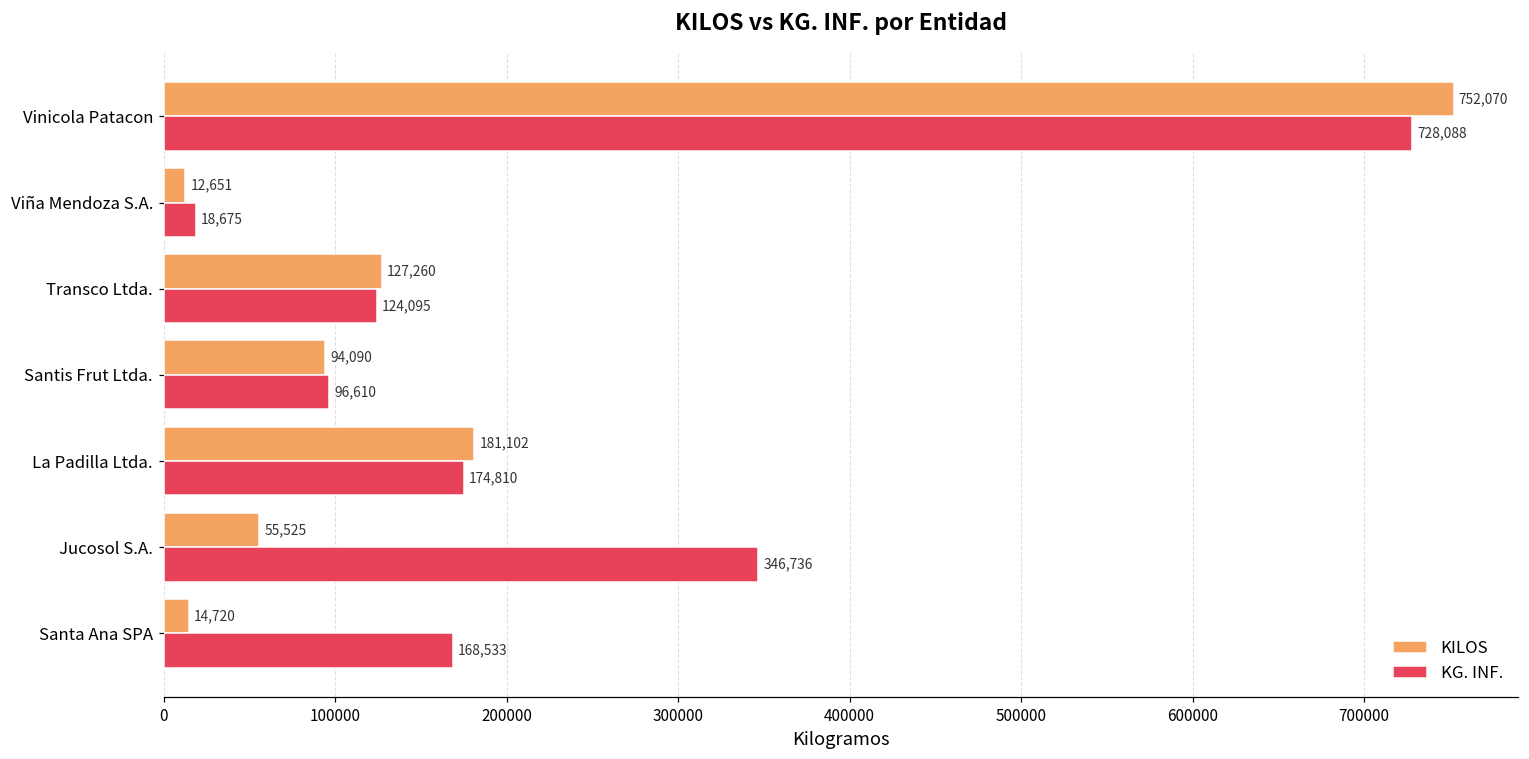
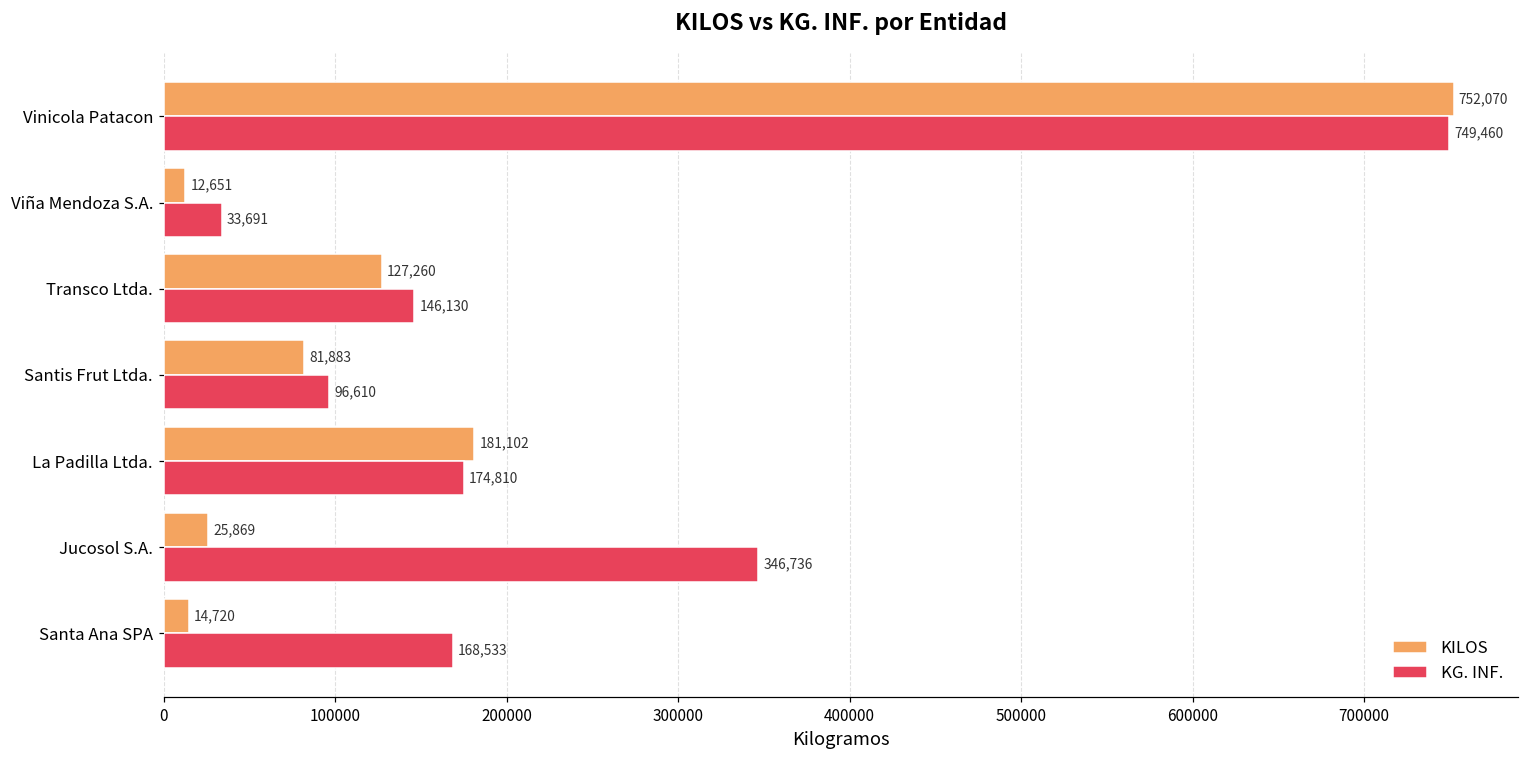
KG. INF., Vinicola Patacon: 728,088 -> 749,460
KG. INF., Viña Mendoza S.A.: 18,675 -> 33,691
KG. INF., Transco Ltda.: 124,095 -> 146,130
KILOS, Santis Frut Ltda.: 94,090 -> 81,883
KILOS, Jucosol S.A.: 55,525 -> 25,869
